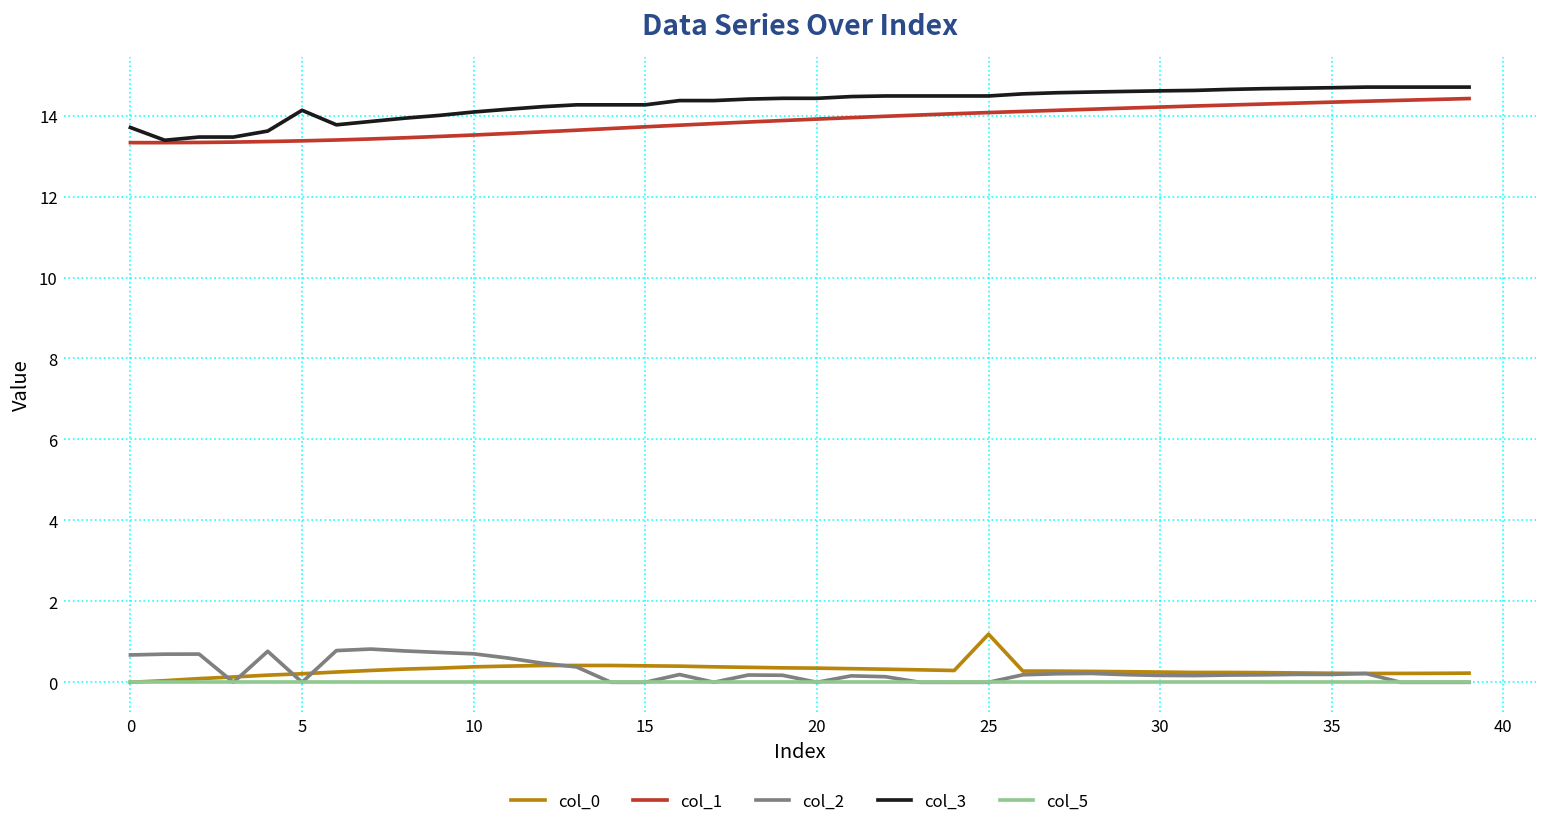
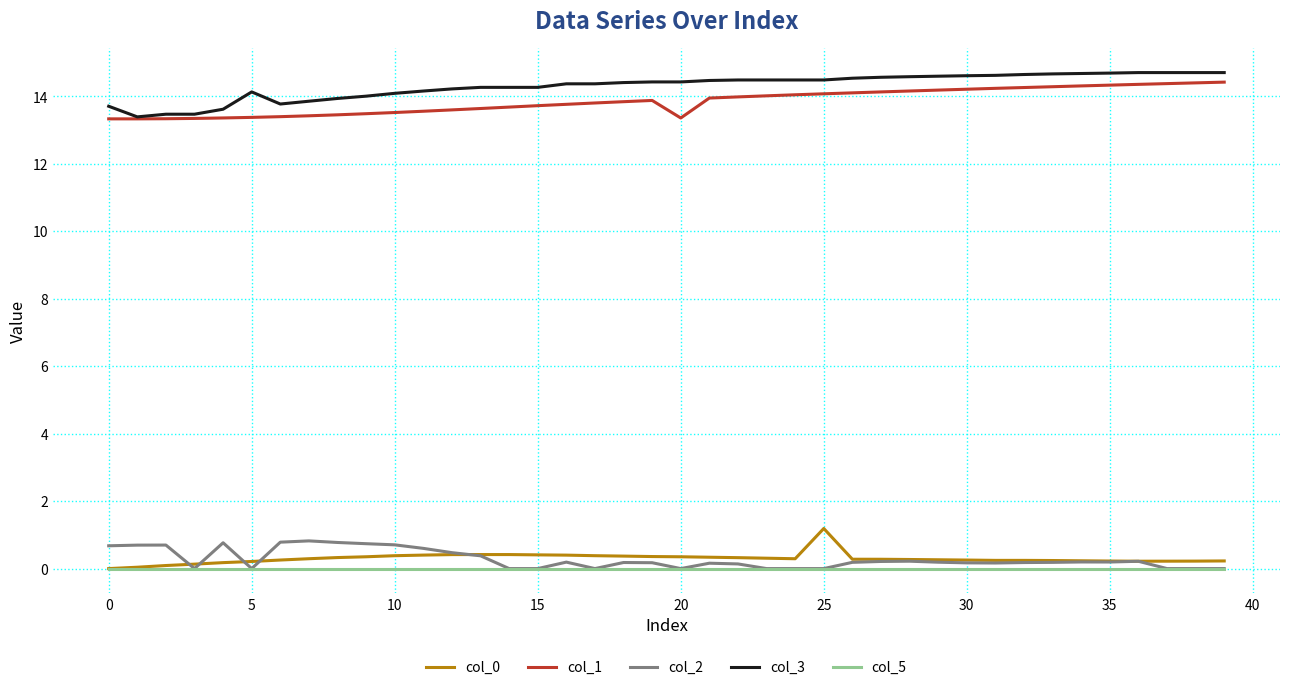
col_1, 20: 13.9 -> 13.4
